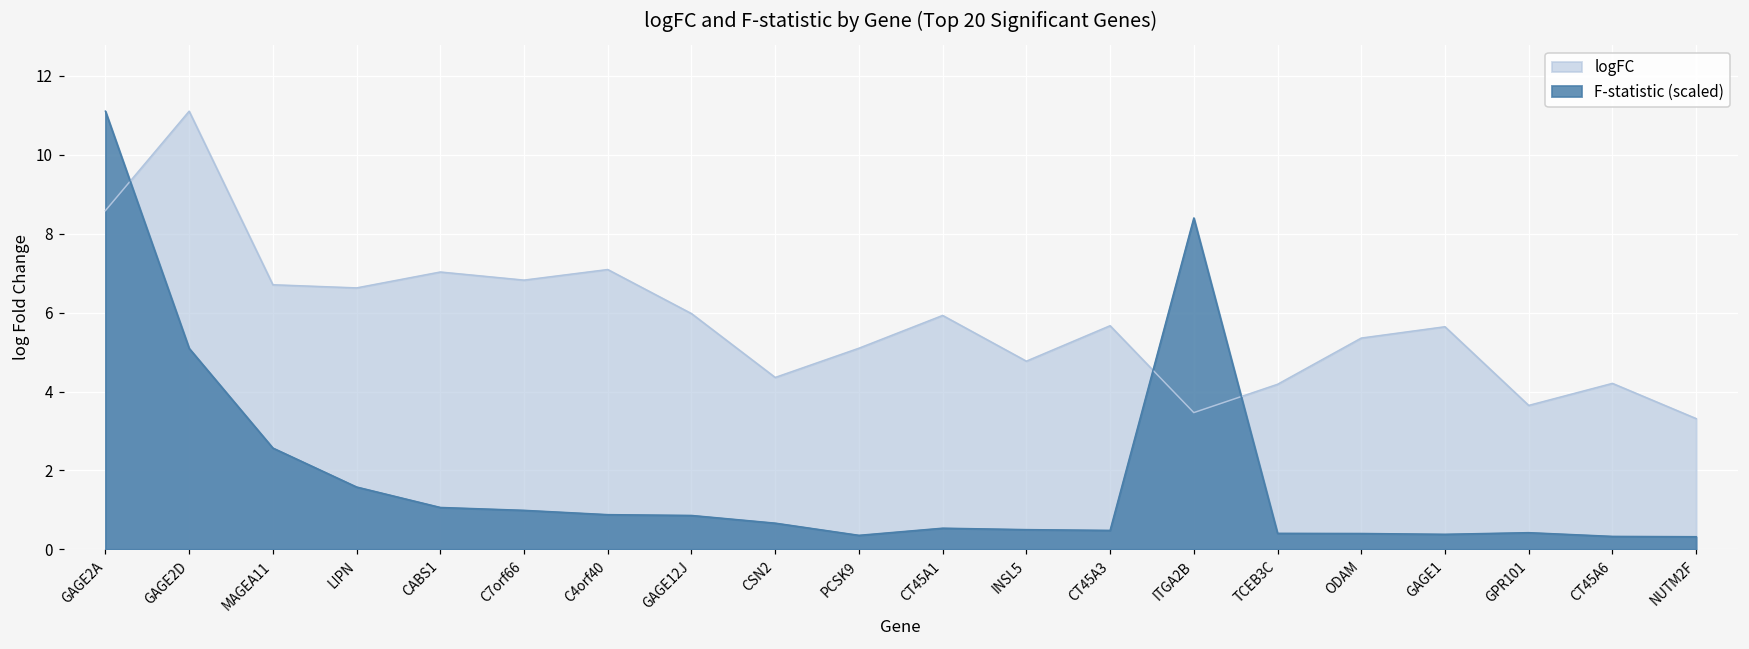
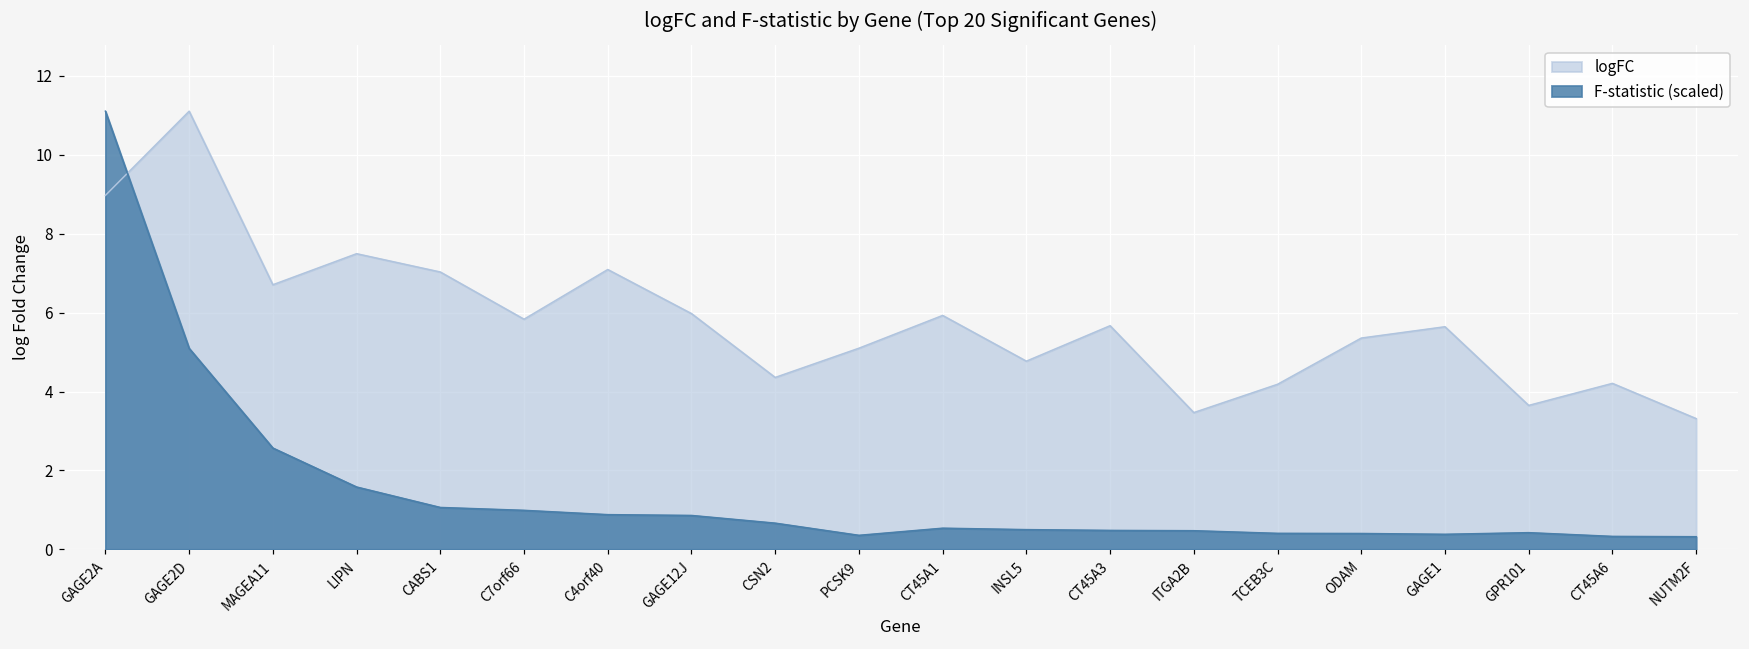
logFC, GAGE2A: 8.6 -> 9.0
logFC, LIPN: 6.6 -> 7.5
logFC, C7orf66: 6.8 -> 5.8
F-statistic (scaled), ITGA2B: 8.4 -> 0.5
